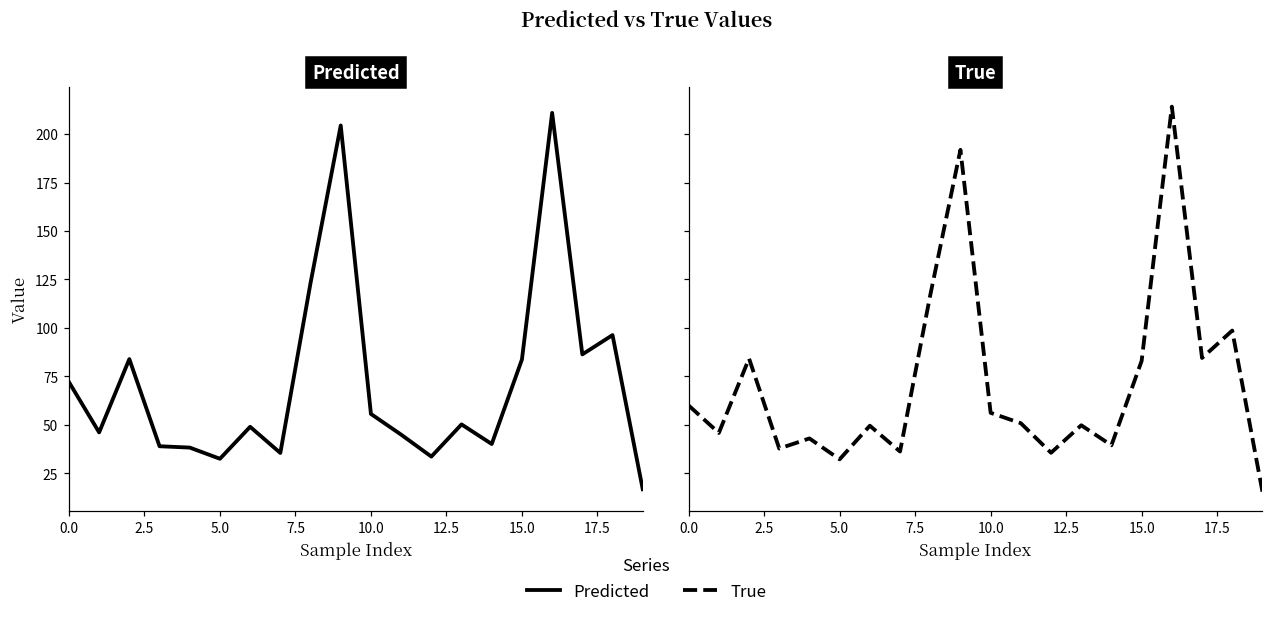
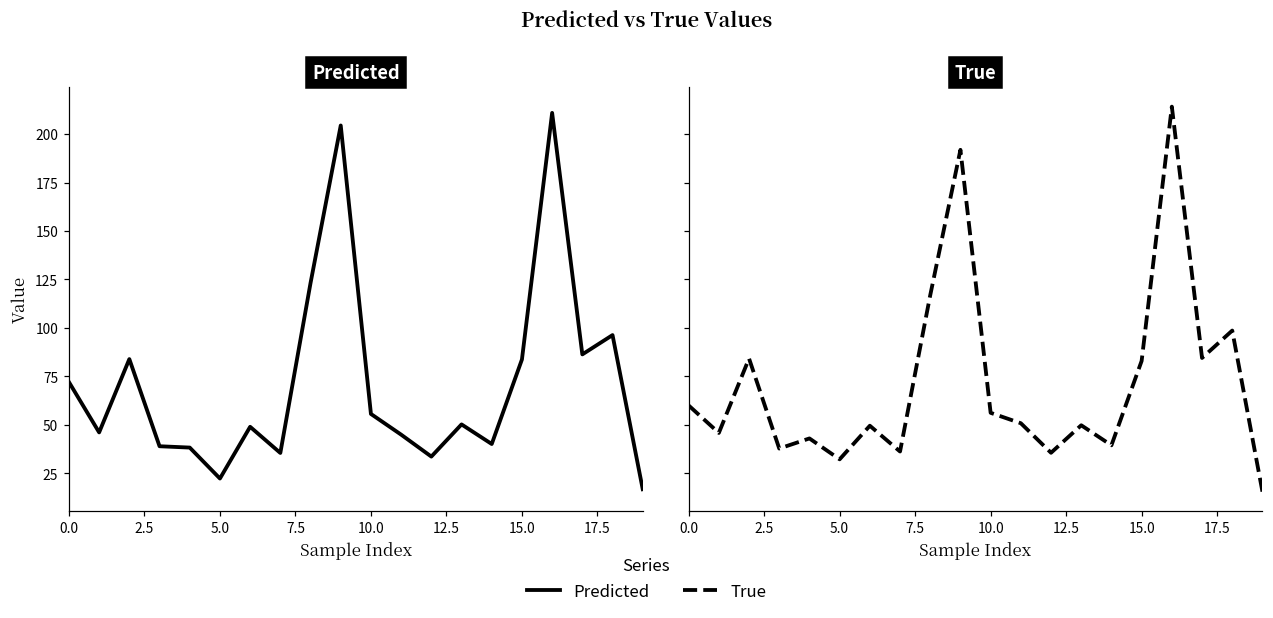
Predicted, 5.0: 33 -> 22
